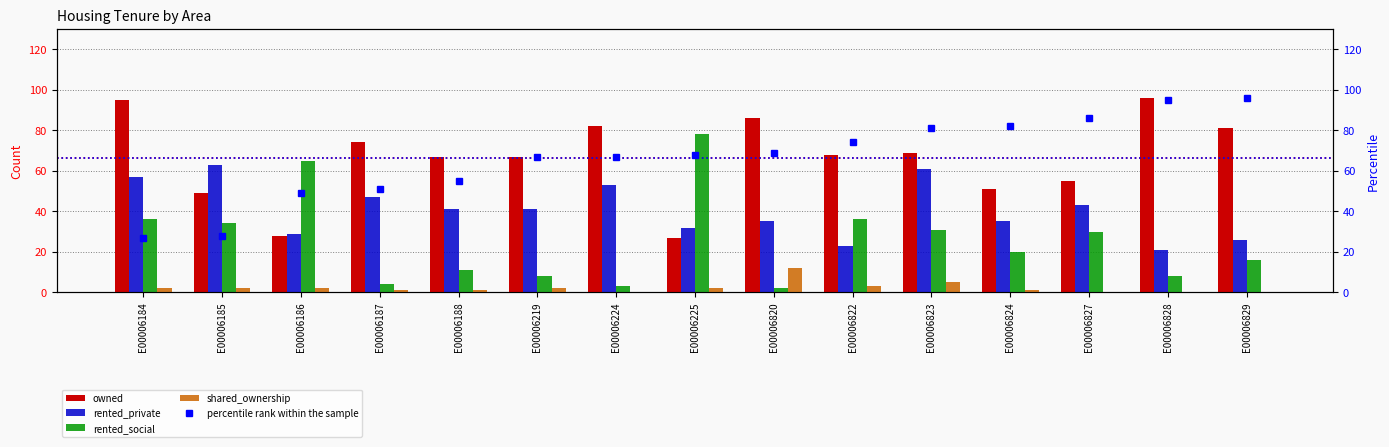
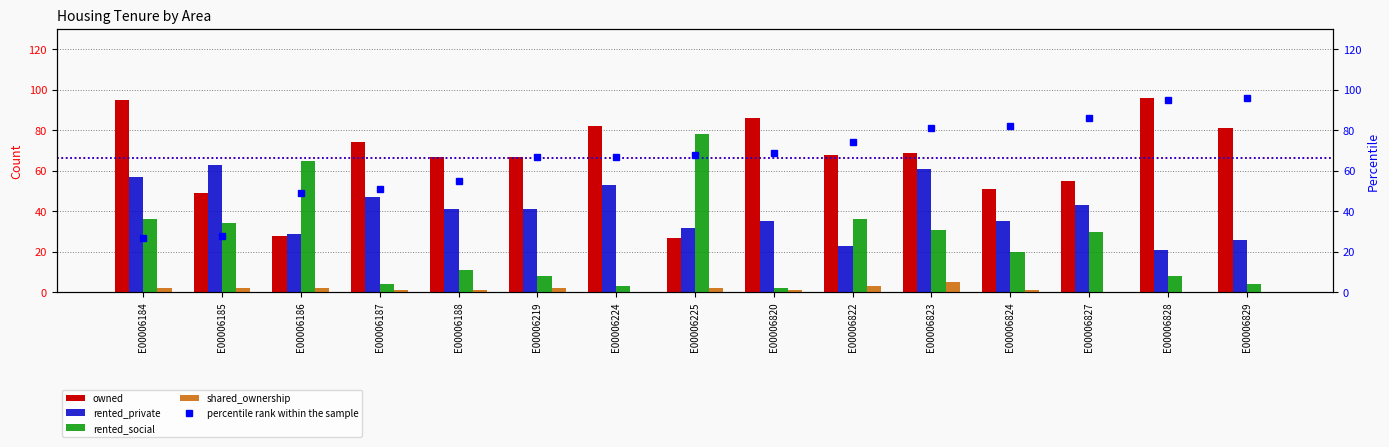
shared_ownership, E00006820: 12 -> 1
rented_social, E00006829: 16 -> 4
